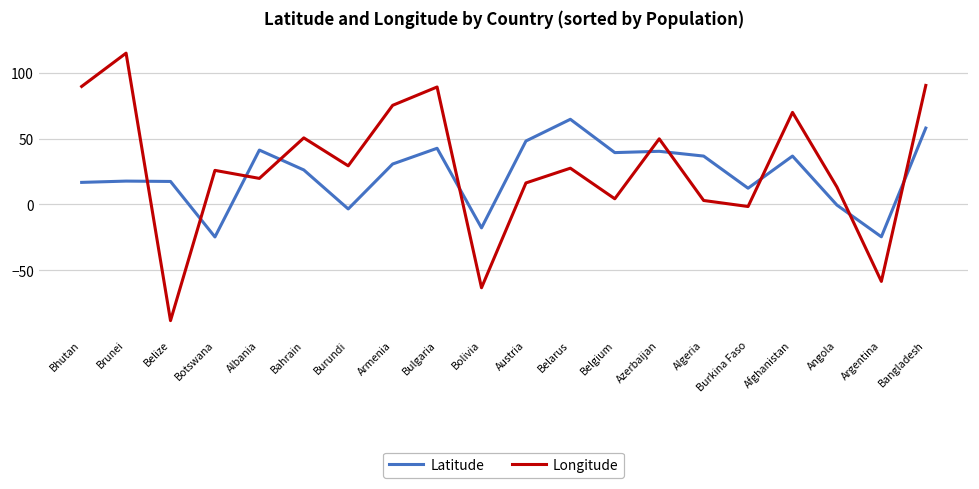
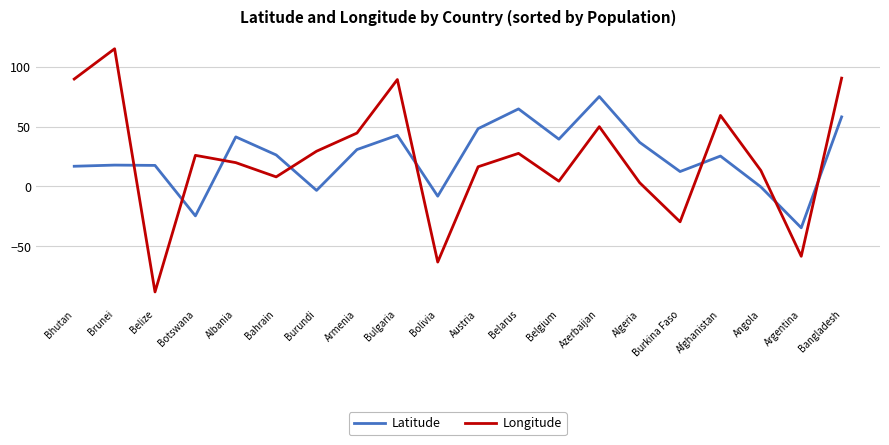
Longitude, Bahrain: 51 -> 8
Longitude, Armenia: 75 -> 45
Latitude, Bolivia: -18 -> -8
Latitude, Azerbaijan: 40 -> 75
Longitude, Burkina Faso: -2 -> -30
Latitude, Afghanistan: 37 -> 25
Longitude, Afghanistan: 70 -> 59
Latitude, Argentina: -25 -> -35
